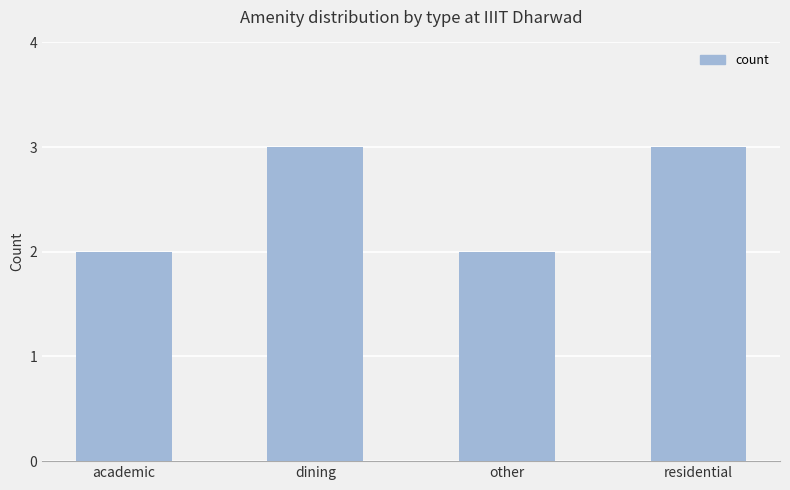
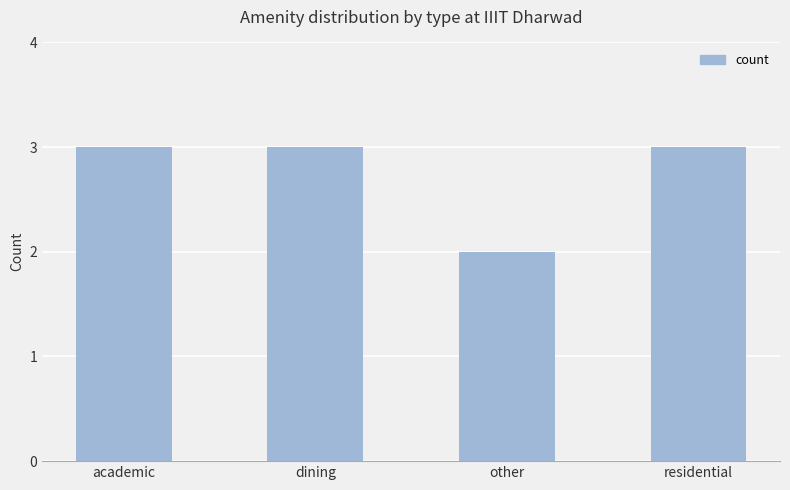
academic: 2 -> 3
